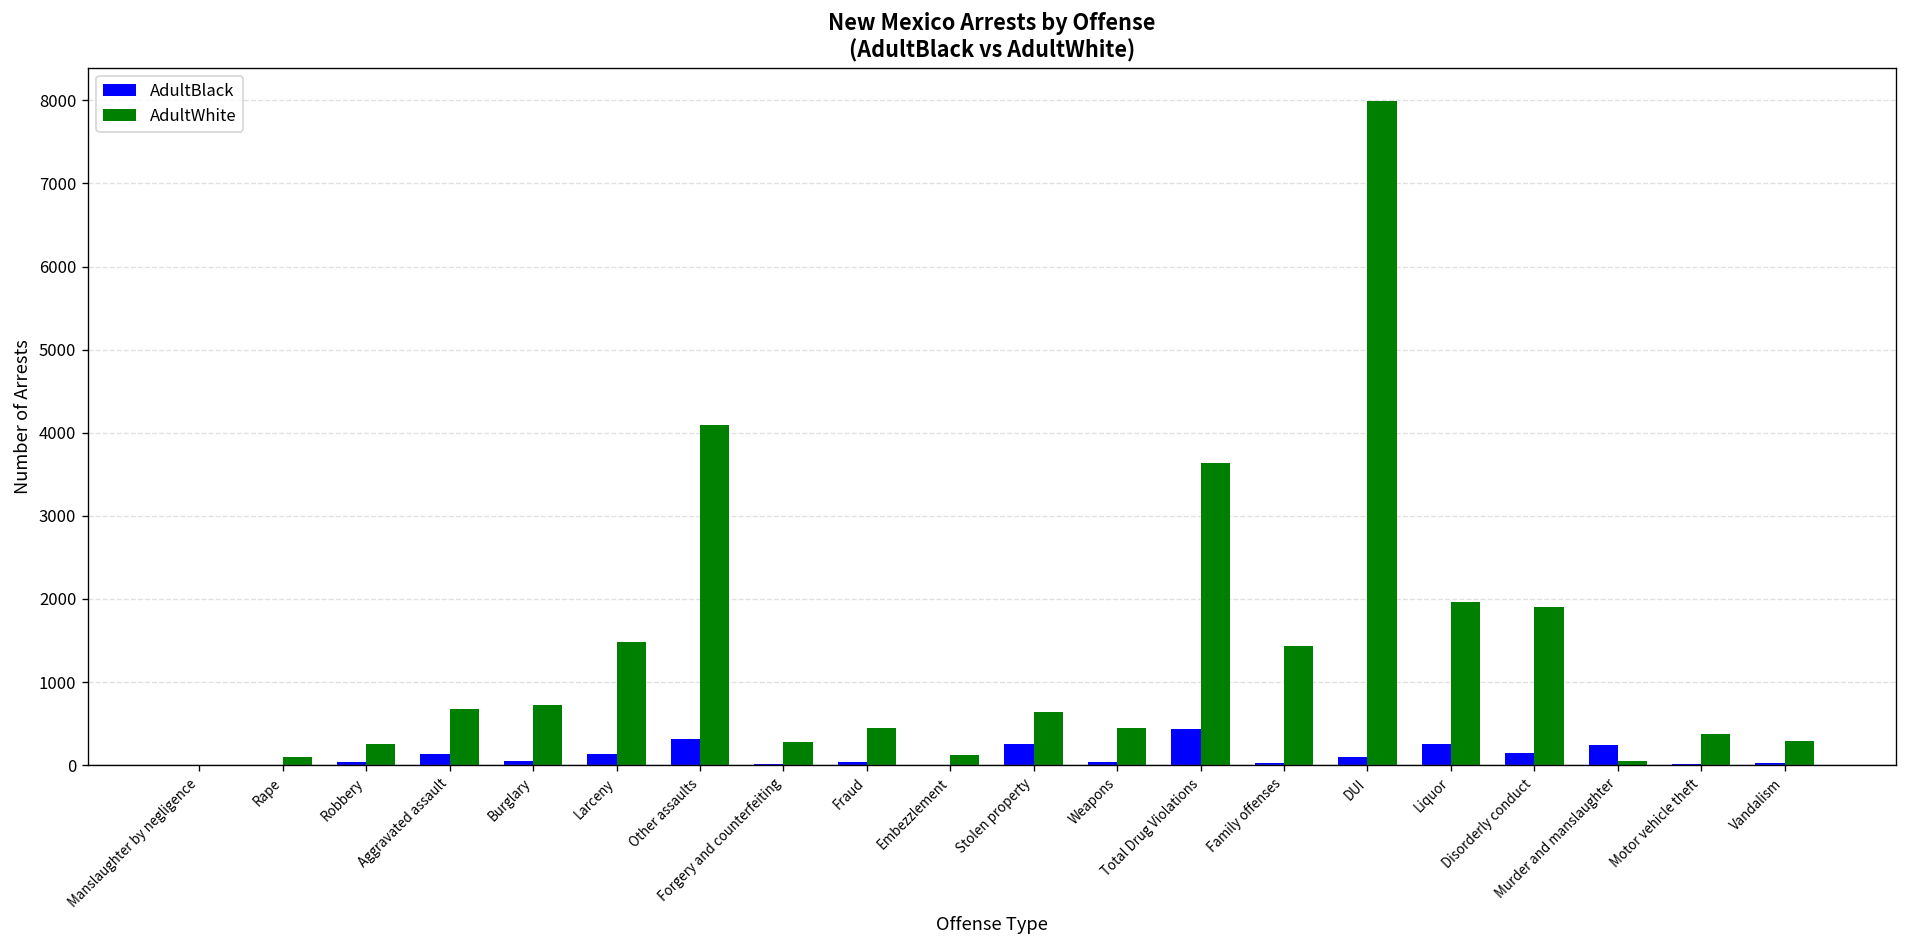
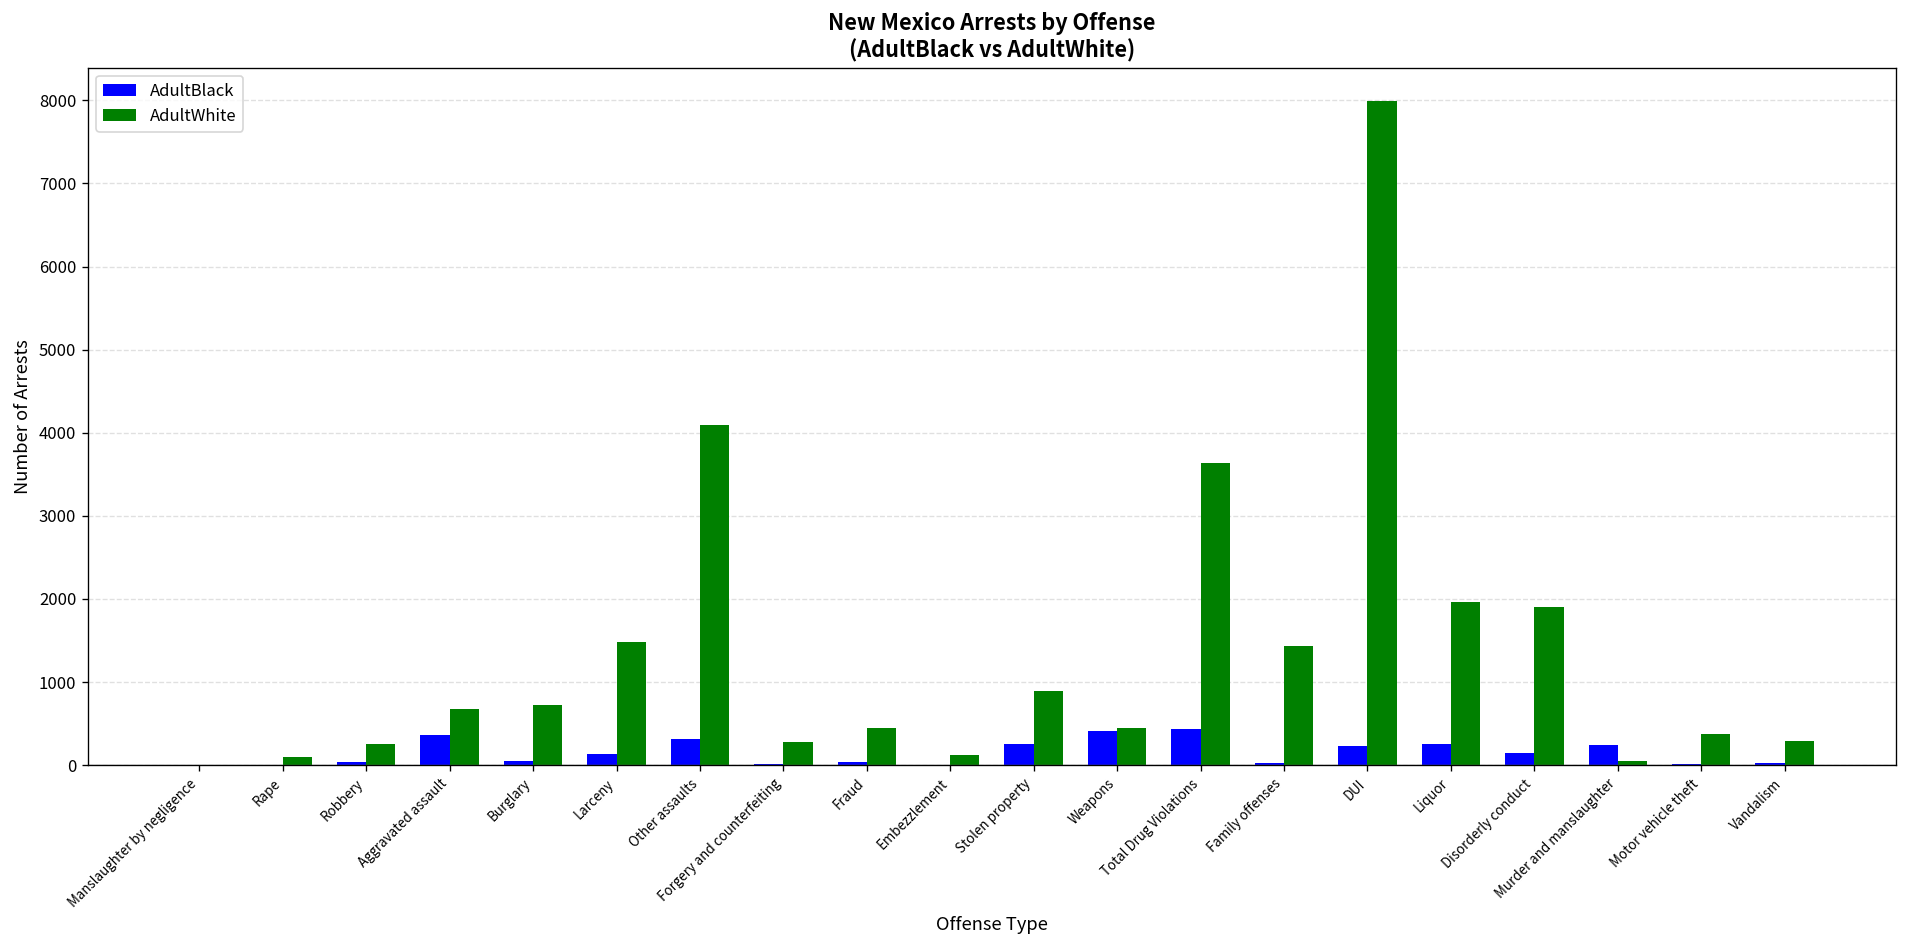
AdultBlack, Aggravated assault: 100 -> 400
AdultWhite, Stolen property: 600 -> 900
AdultBlack, Weapons: 0 -> 400
AdultBlack, DUI: 100 -> 200
